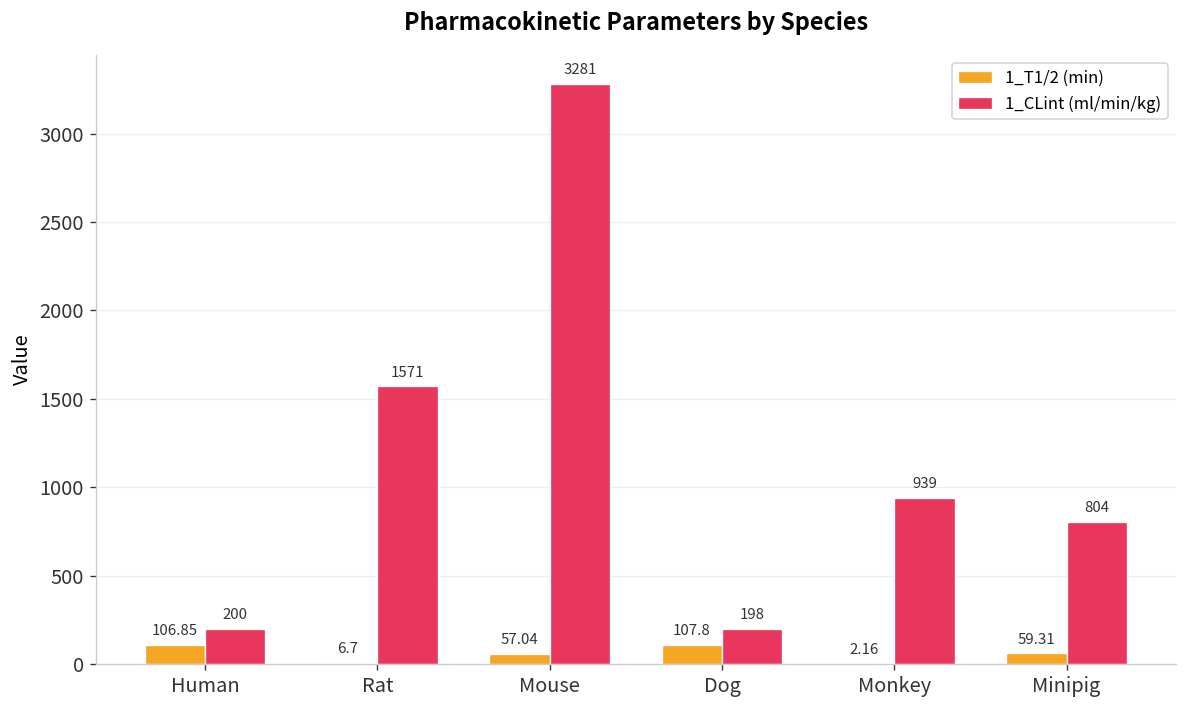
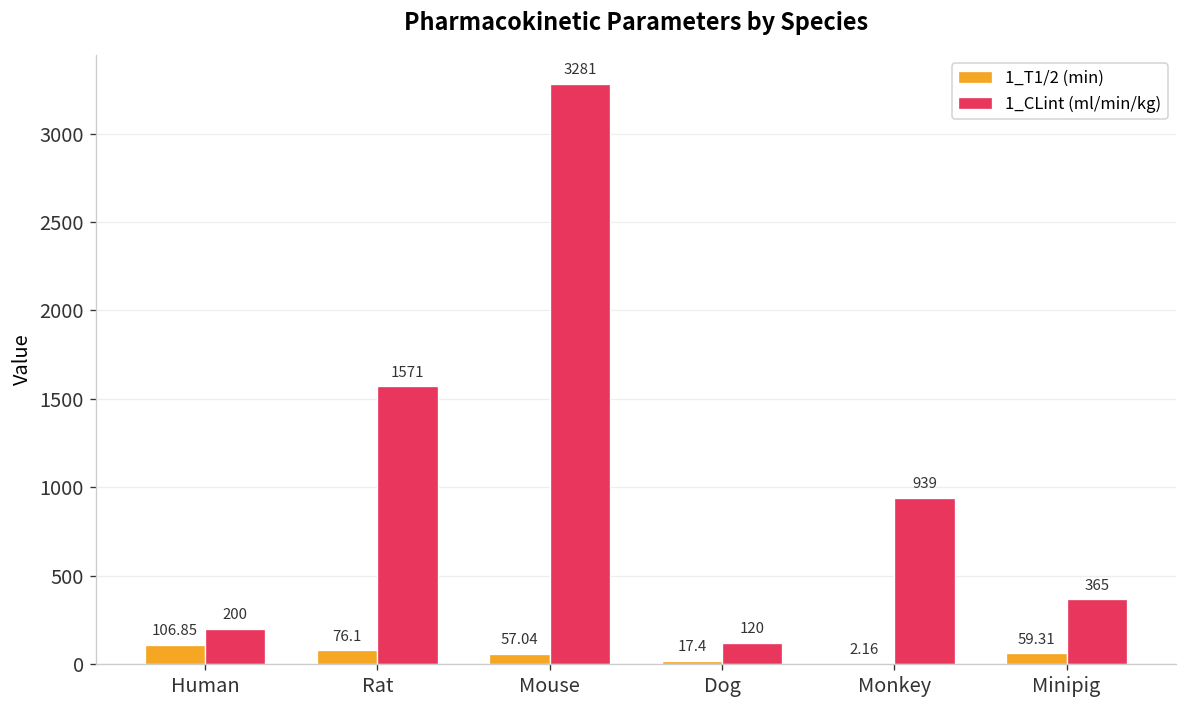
1_T1/2 (min), Rat: 6.7 -> 76.1
1_T1/2 (min), Dog: 107.8 -> 17.4
1_CLint (ml/min/kg), Dog: 198 -> 120
1_CLint (ml/min/kg), Minipig: 804 -> 365
